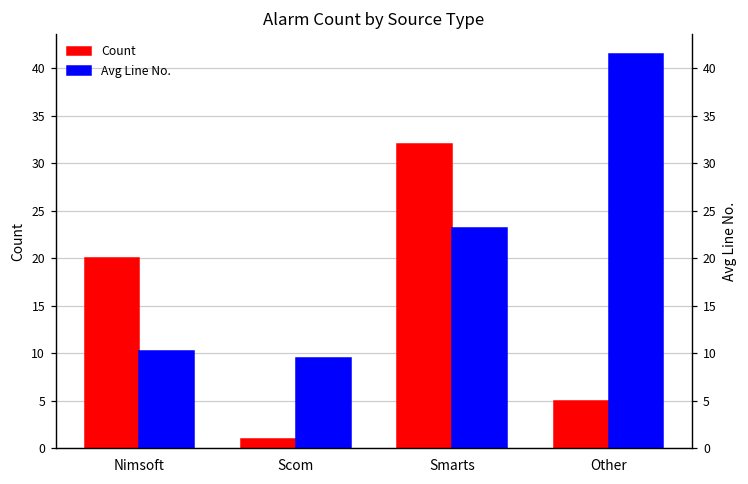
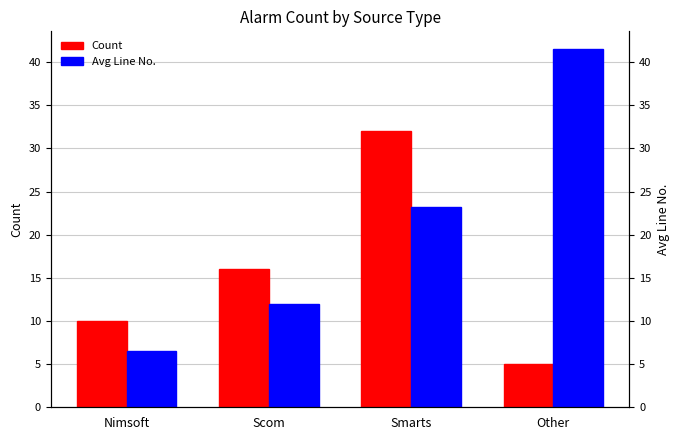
Count, Nimsoft: 20 -> 10
Avg Line No., Nimsoft: 10 -> 7
Count, Scom: 1 -> 16
Avg Line No., Scom: 10 -> 12
